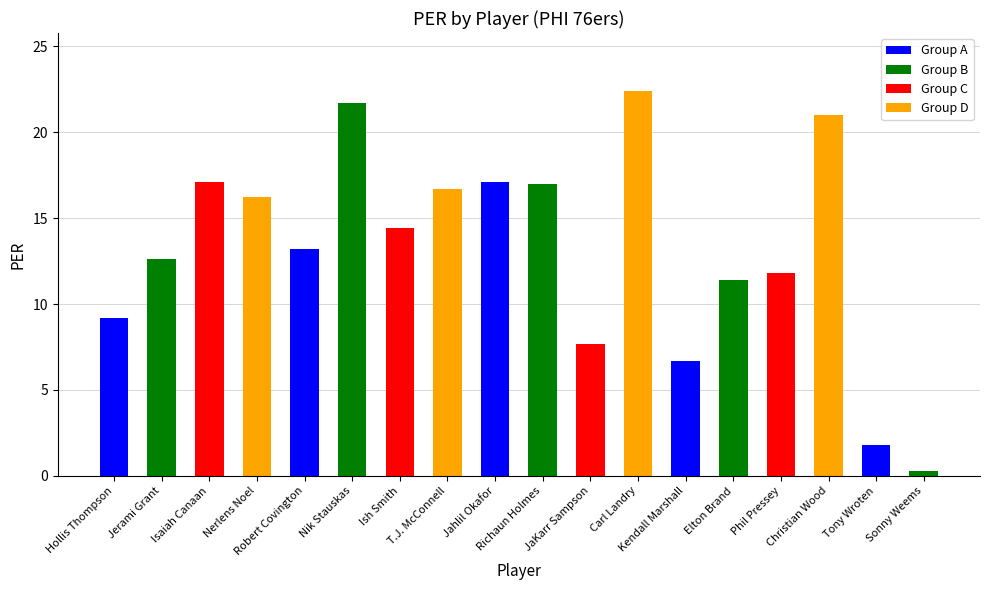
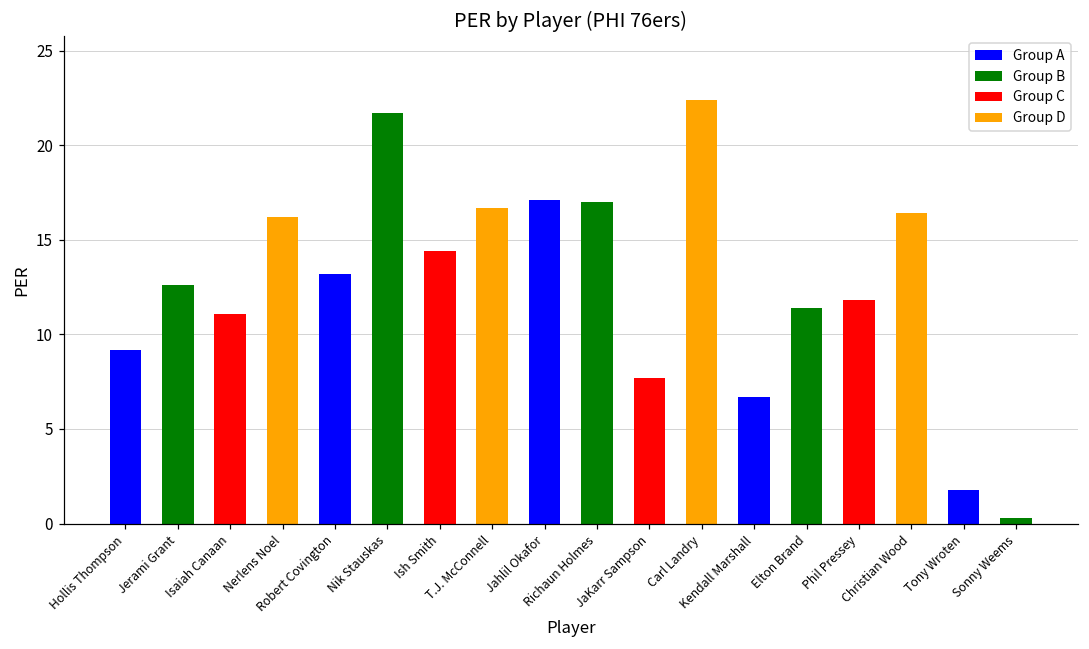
Isaiah Canaan: 17.1 -> 11.1
Christian Wood: 21.0 -> 16.4
